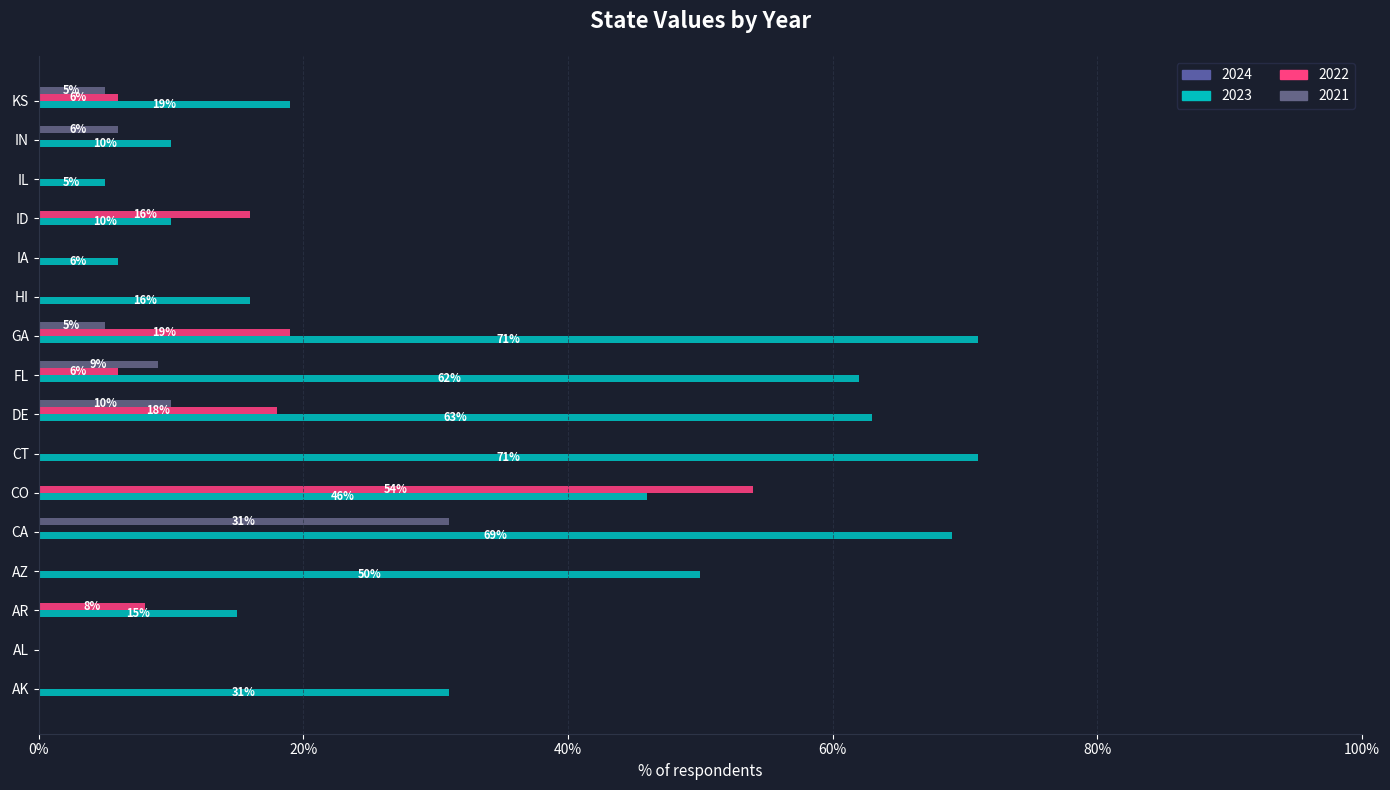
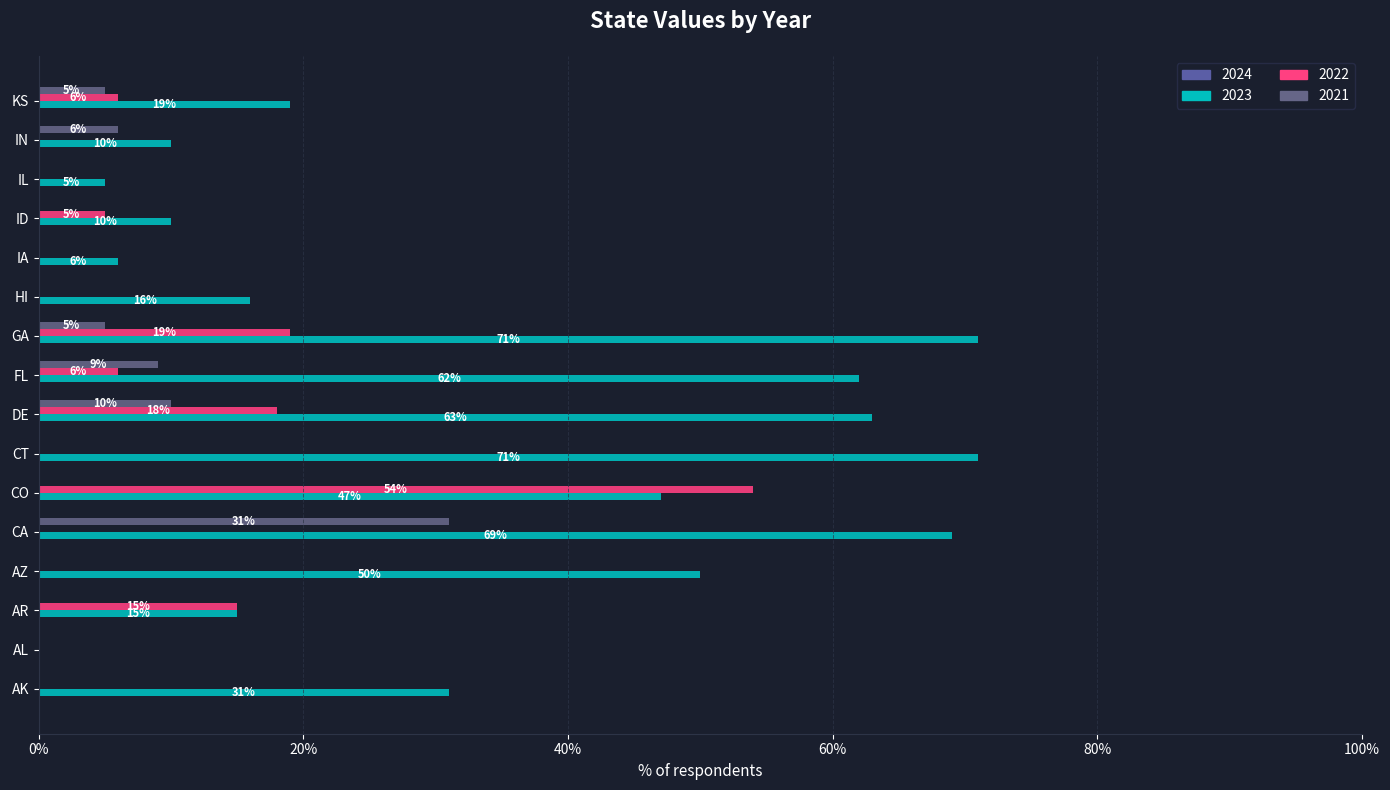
2022, ID: 16% -> 5%
2023, CO: 46% -> 47%
2022, AR: 8% -> 15%
